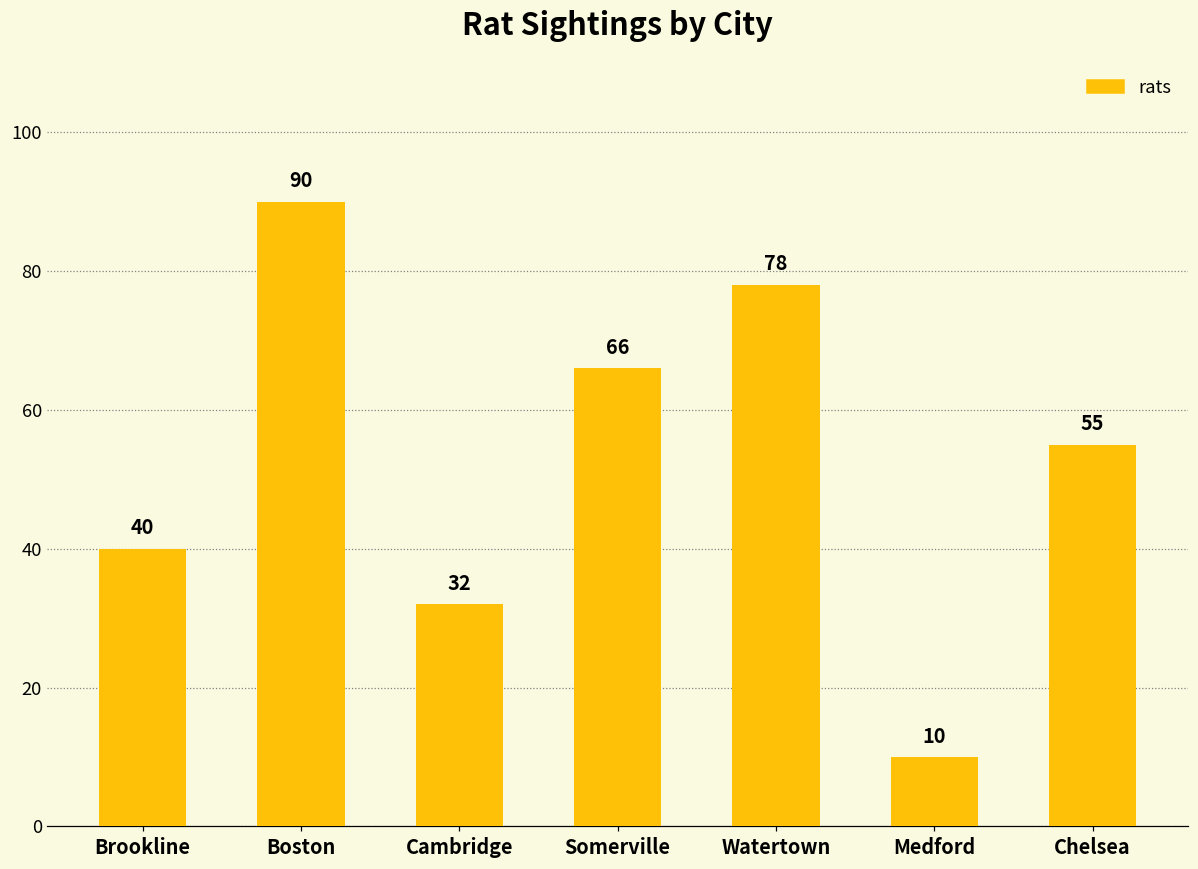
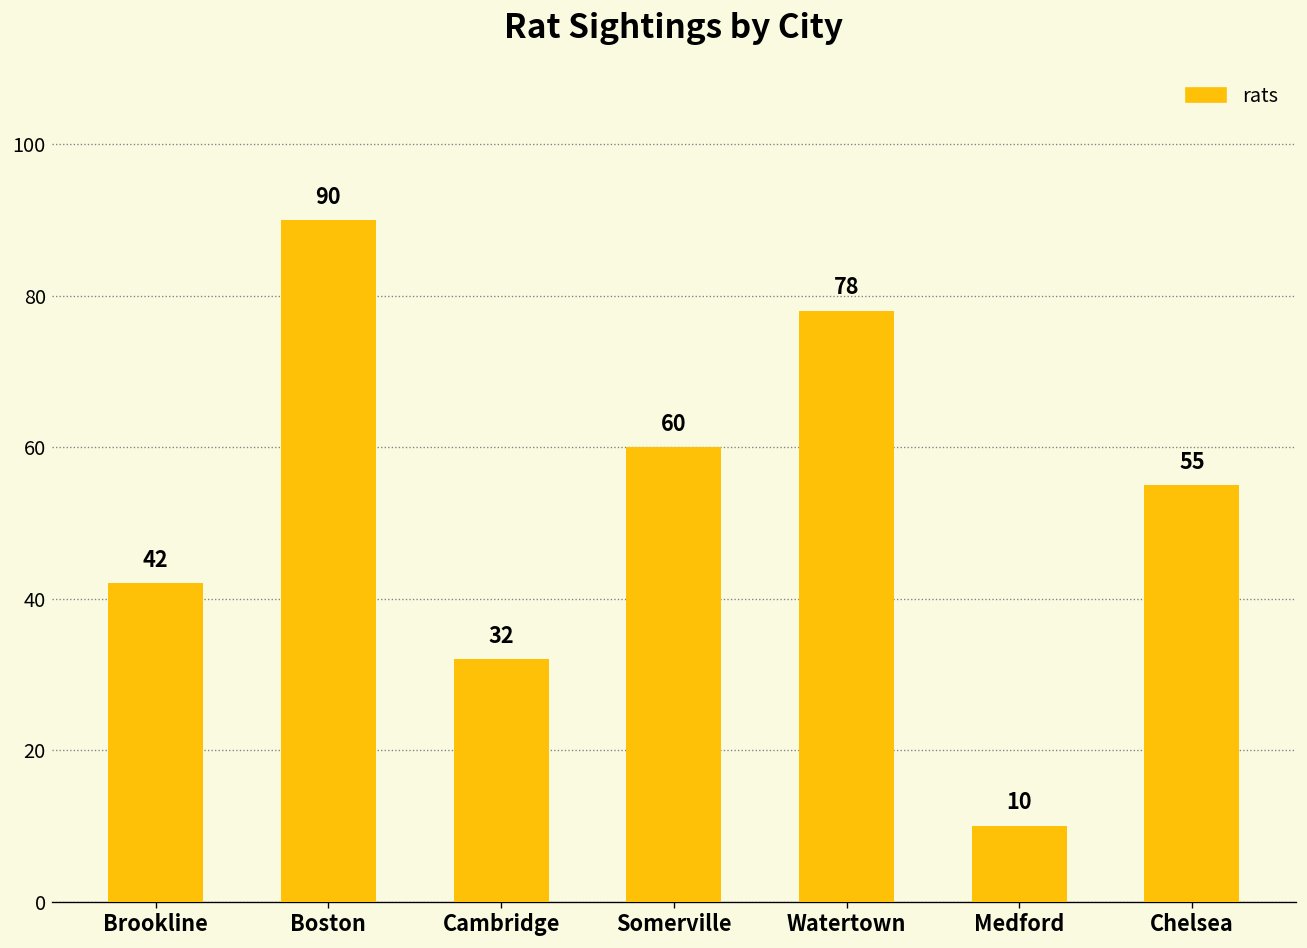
Brookline: 40 -> 42
Somerville: 66 -> 60
